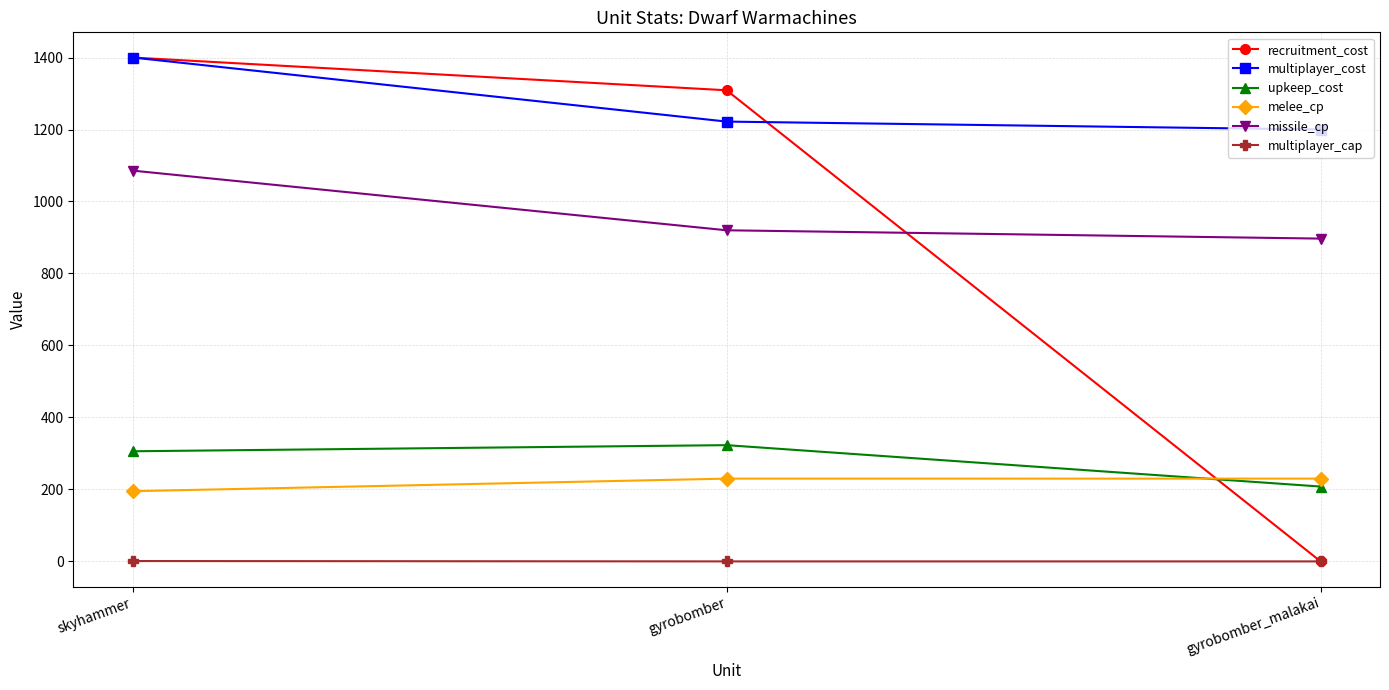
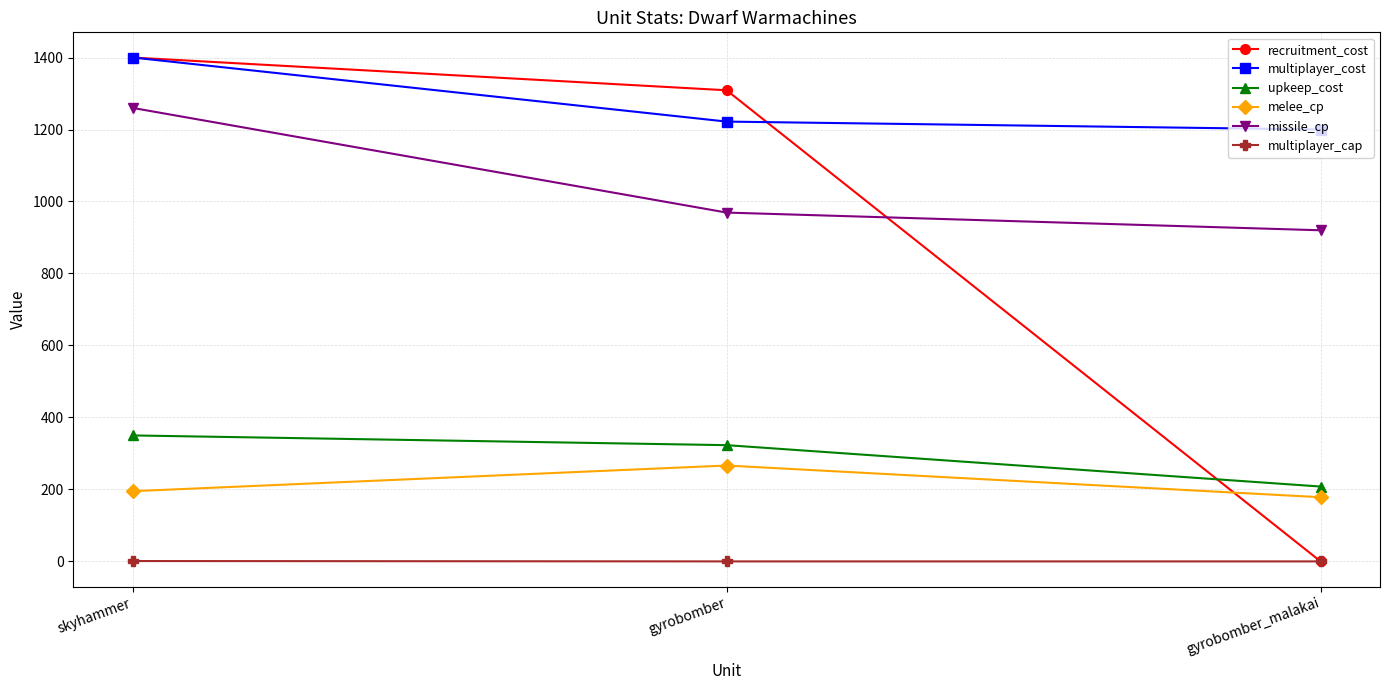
upkeep_cost, skyhammer: 310 -> 350
missile_cp, skyhammer: 1090 -> 1260
melee_cp, gyrobomber: 230 -> 270
missile_cp, gyrobomber: 920 -> 970
melee_cp, gyrobomber_malakai: 230 -> 180
missile_cp, gyrobomber_malakai: 900 -> 920
